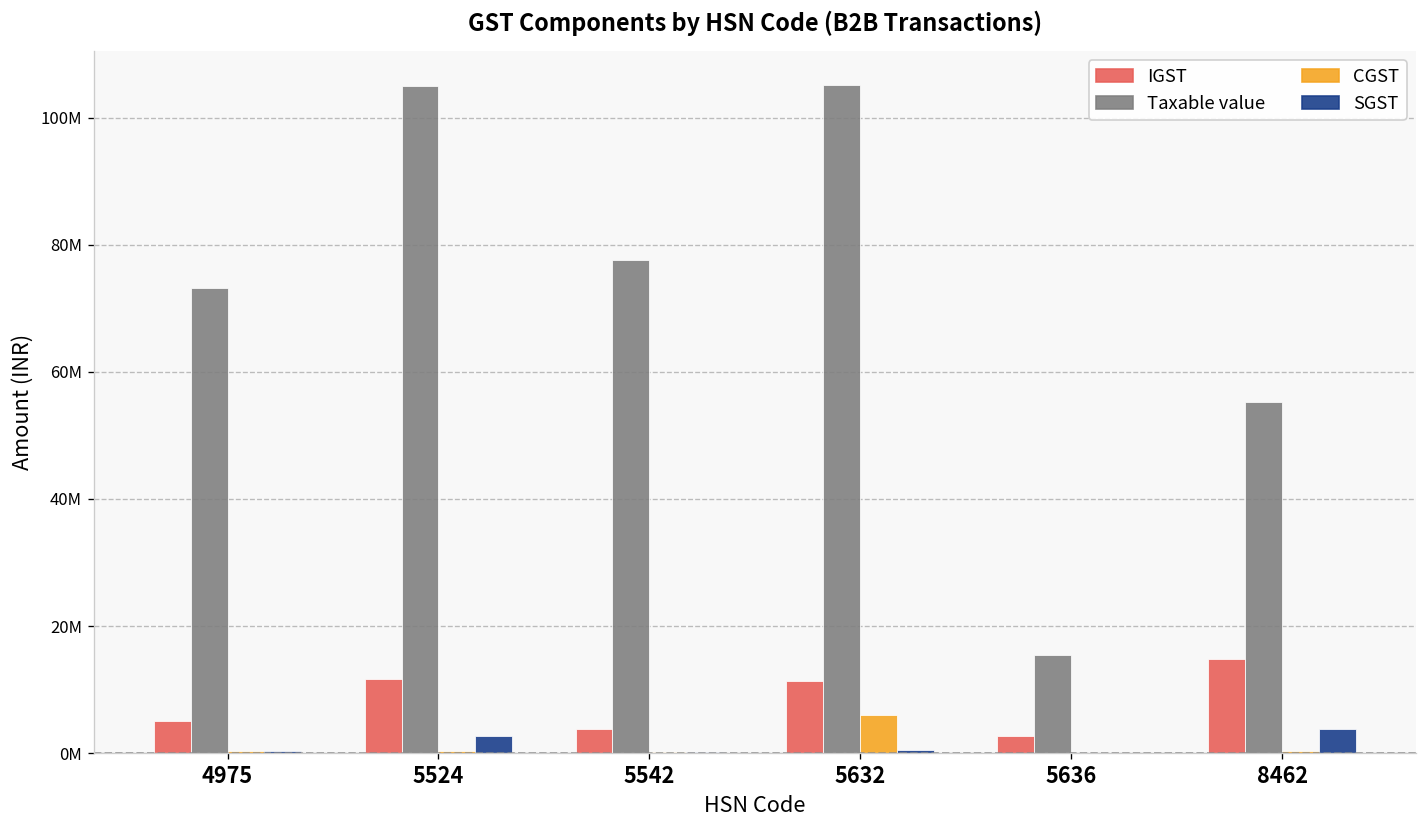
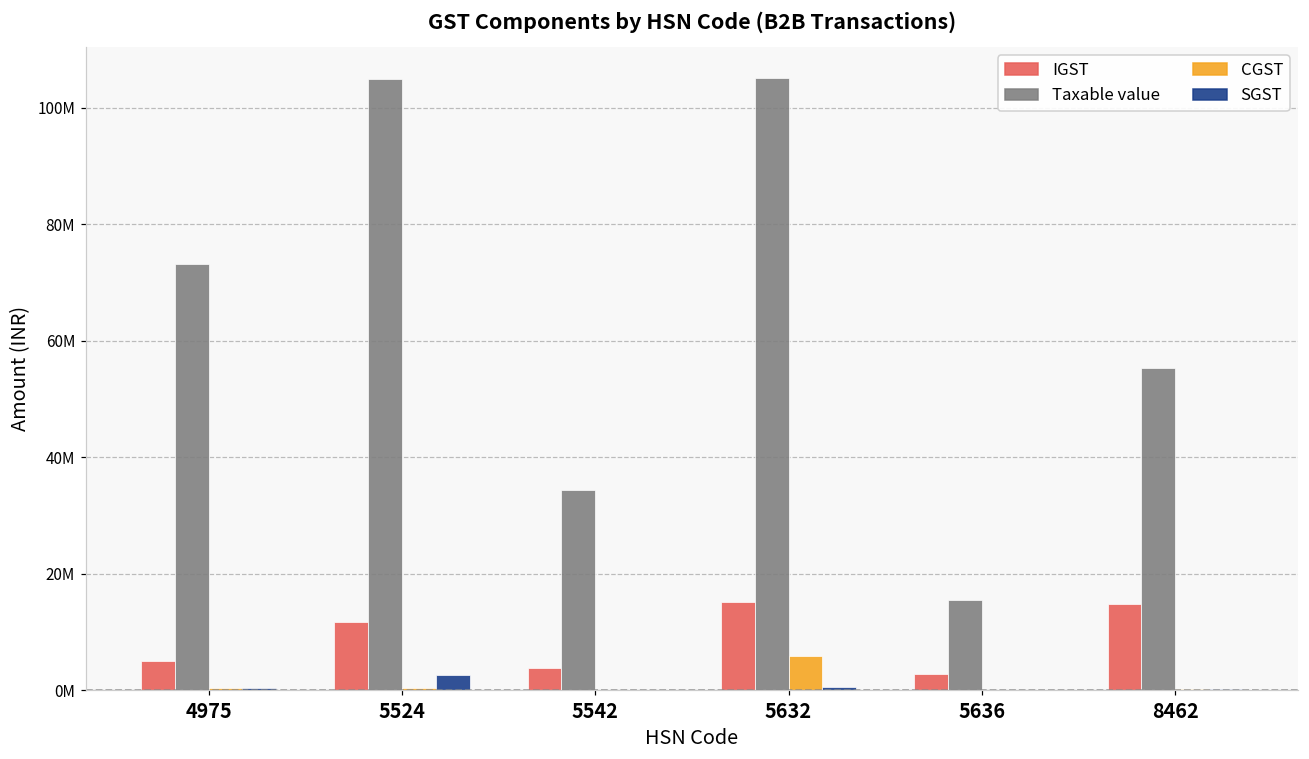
Taxable value, 5542: 78000000 -> 34000000
IGST, 5632: 11000000 -> 15000000
SGST, 8462: 4000000 -> 0
